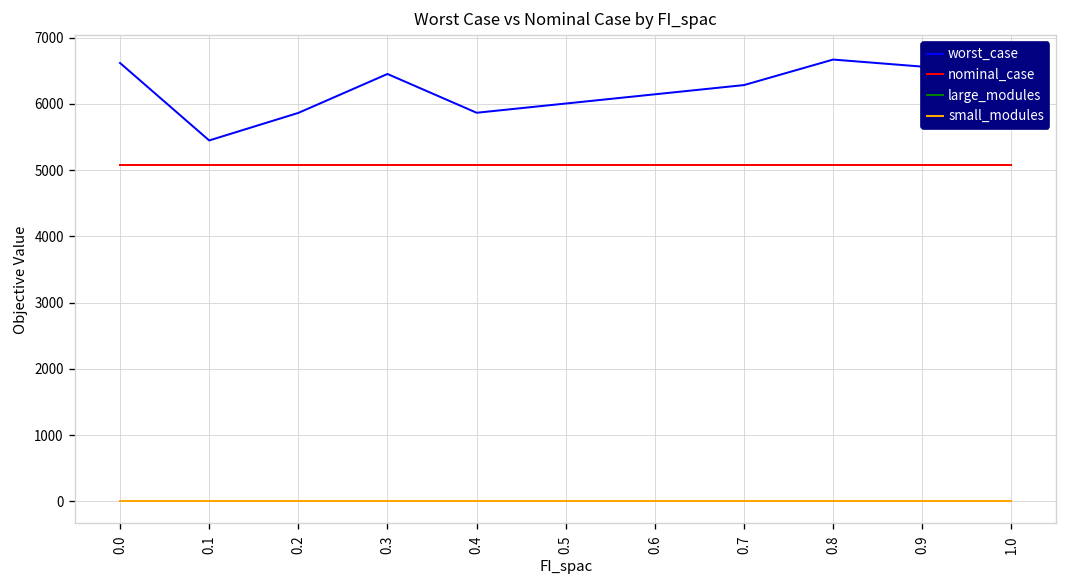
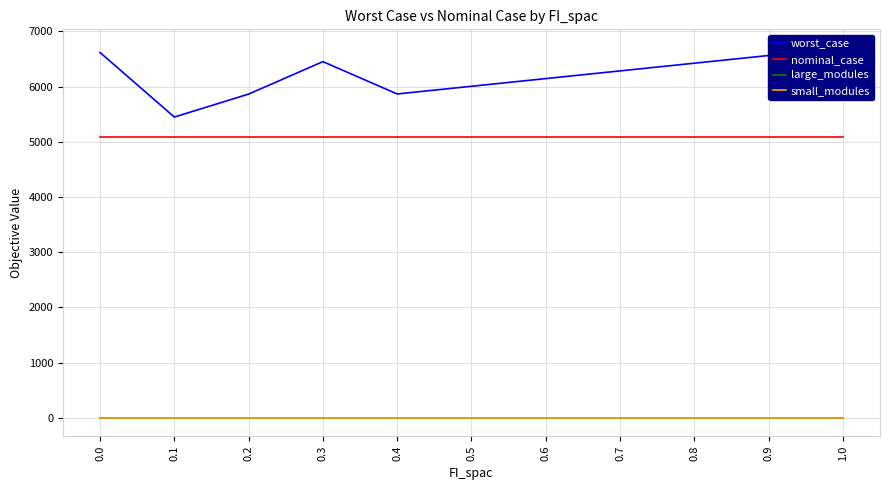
worst_case, 0.8: 6700 -> 6400
